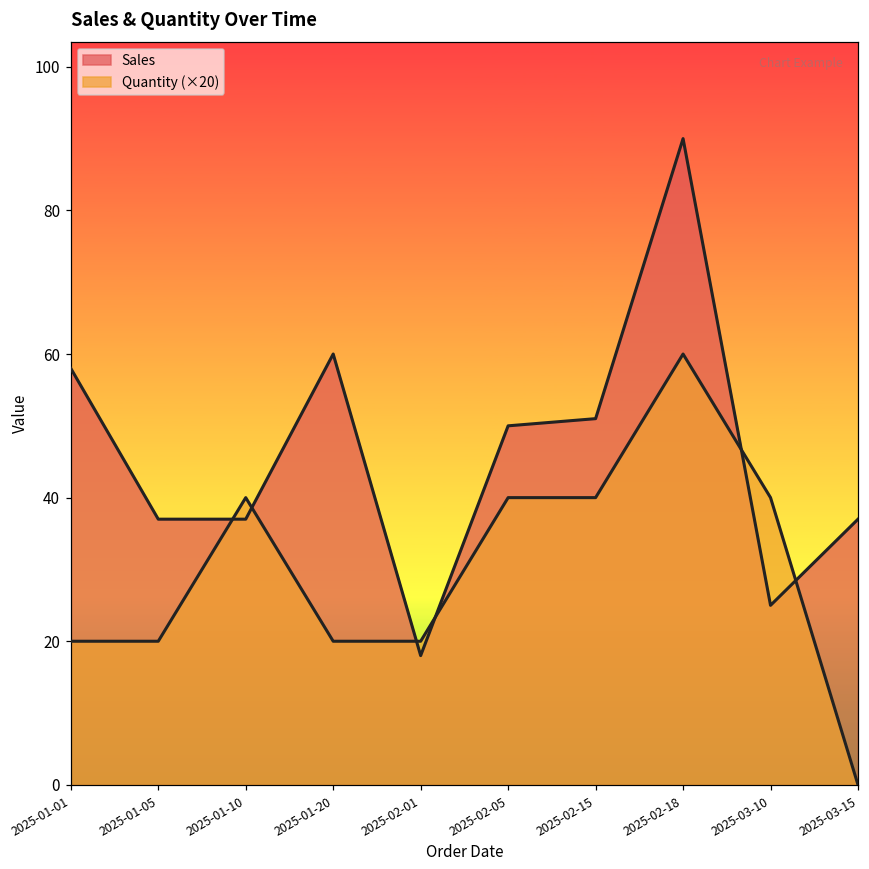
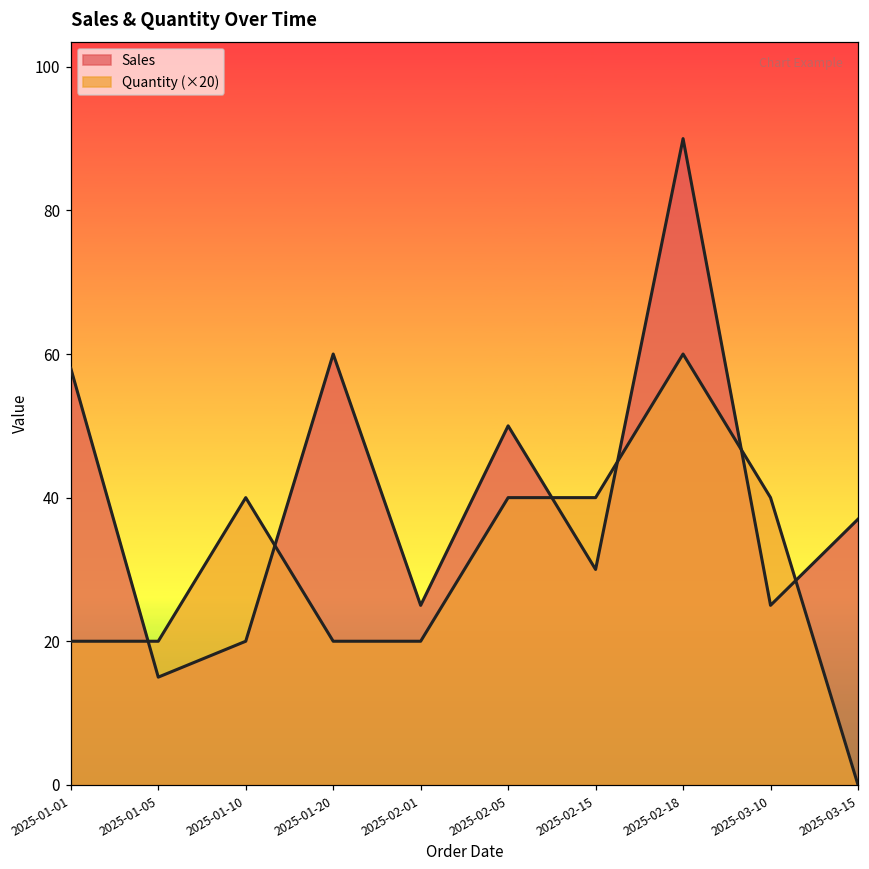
Sales, 2025-01-05: 37 -> 15
Sales, 2025-01-10: 37 -> 20
Sales, 2025-02-01: 18 -> 25
Sales, 2025-02-15: 51 -> 30
